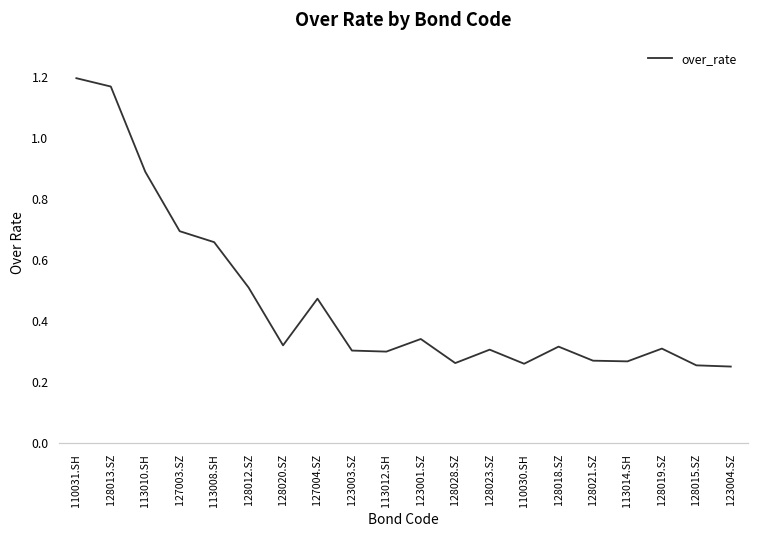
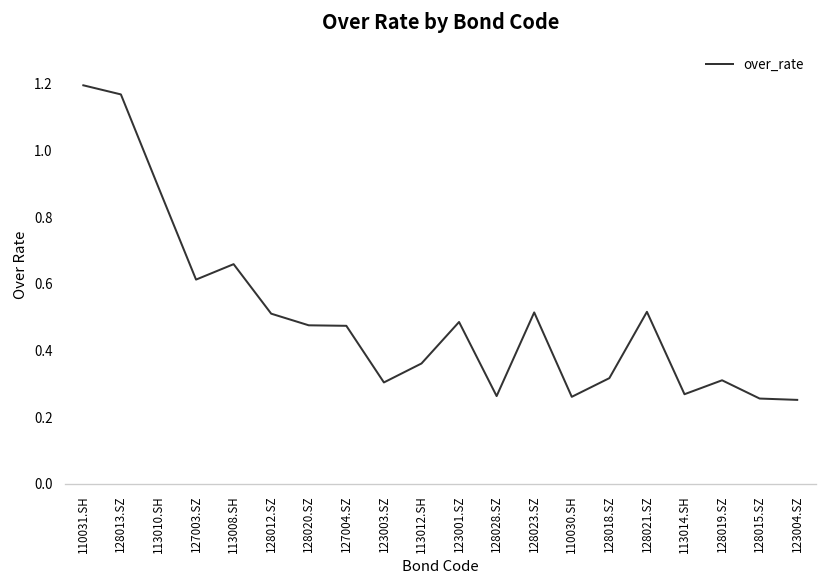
127003.SZ: 0.69 -> 0.61
128020.SZ: 0.32 -> 0.48
113012.SH: 0.30 -> 0.36
123001.SZ: 0.34 -> 0.49
128023.SZ: 0.31 -> 0.51
128021.SZ: 0.27 -> 0.52
